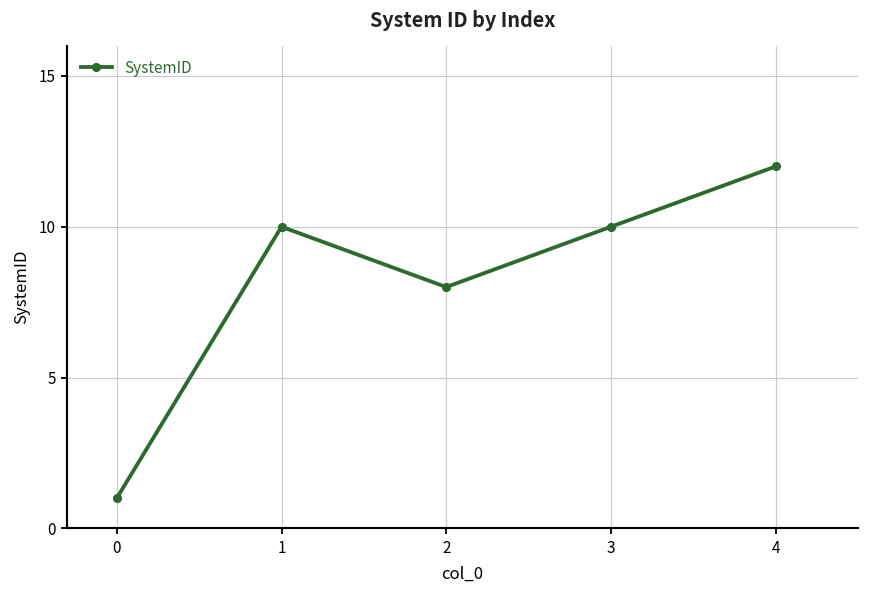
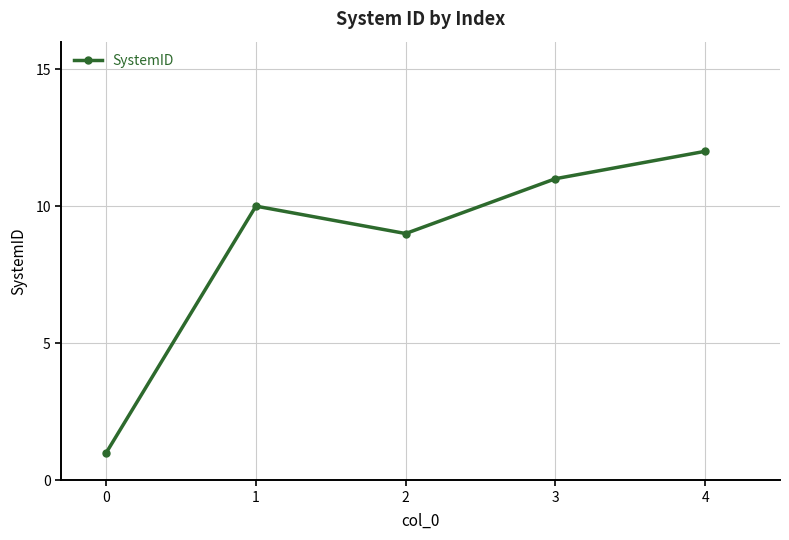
2: 8 -> 9
3: 10 -> 11
